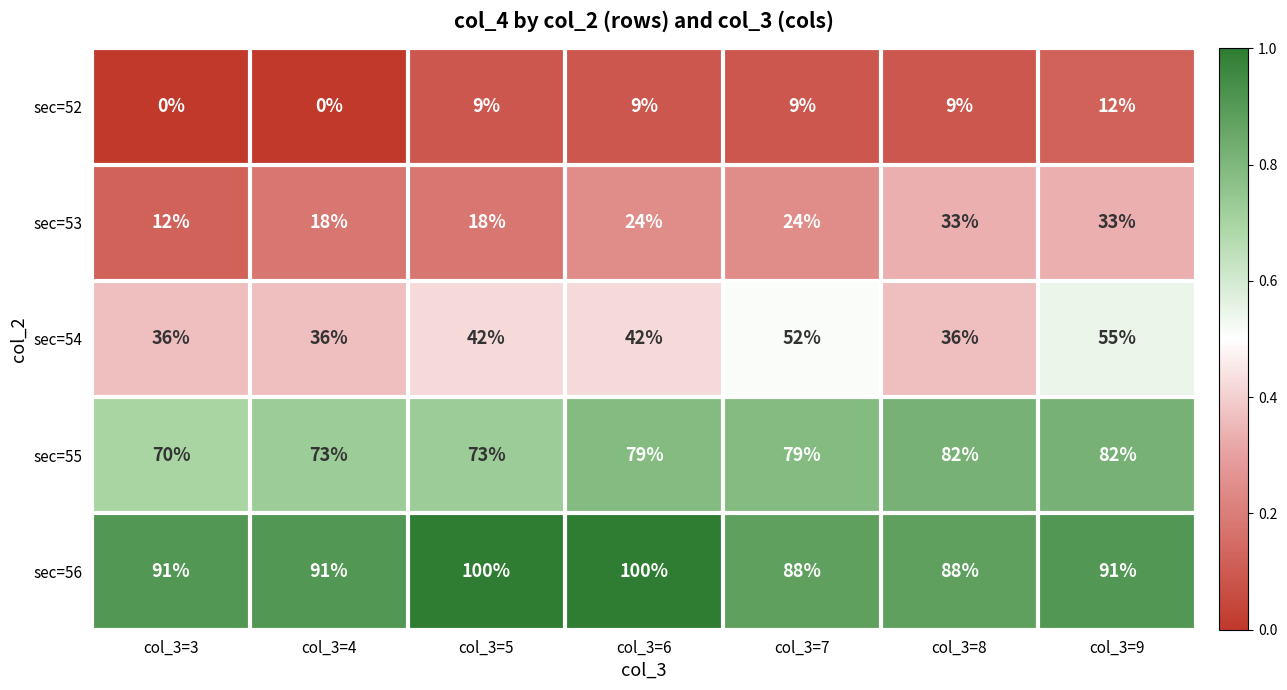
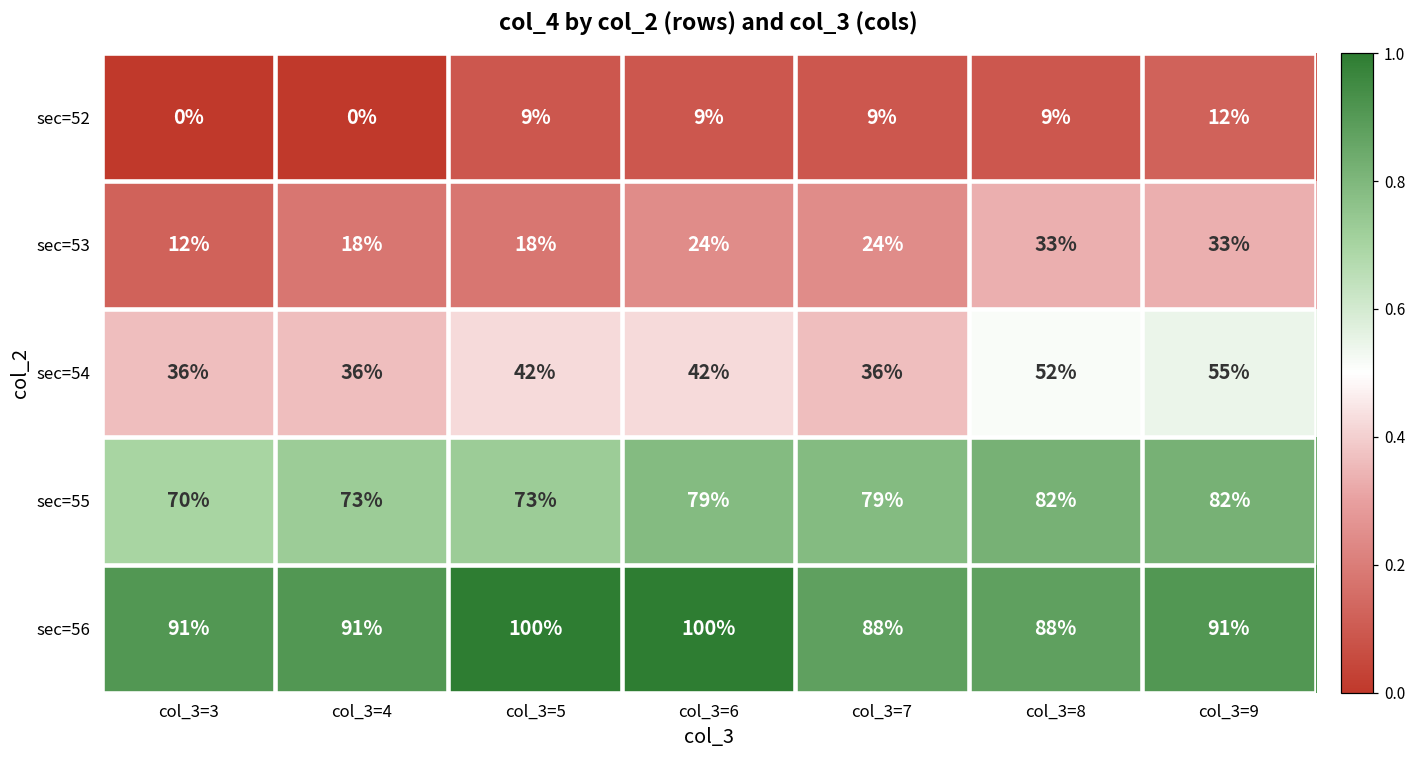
sec=54, col_3=7: 52% -> 36%
sec=54, col_3=8: 36% -> 52%
